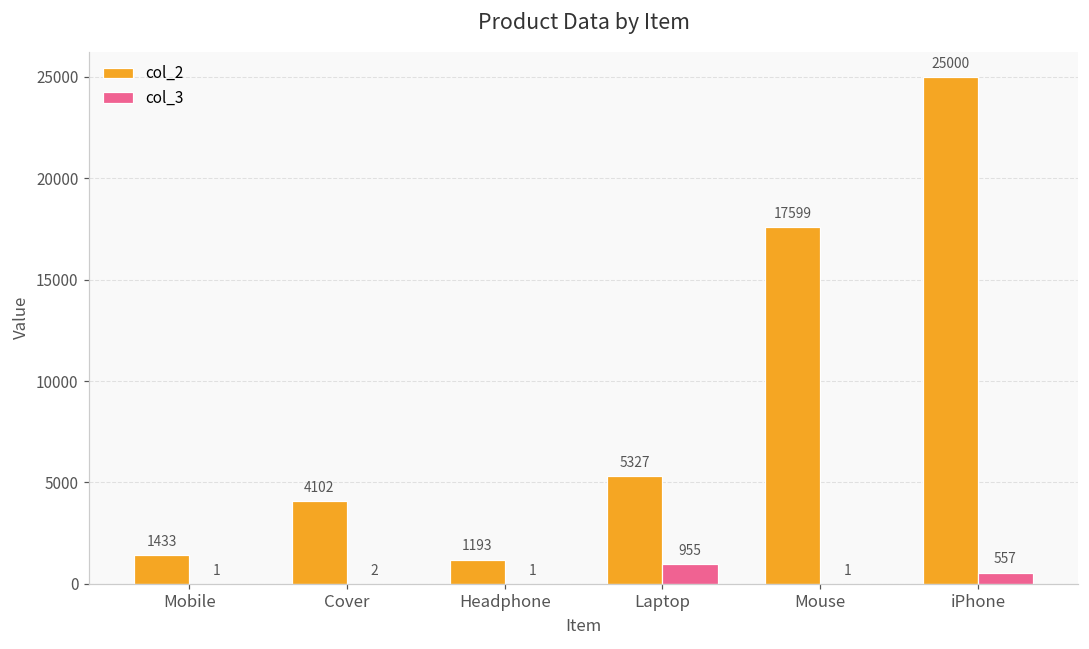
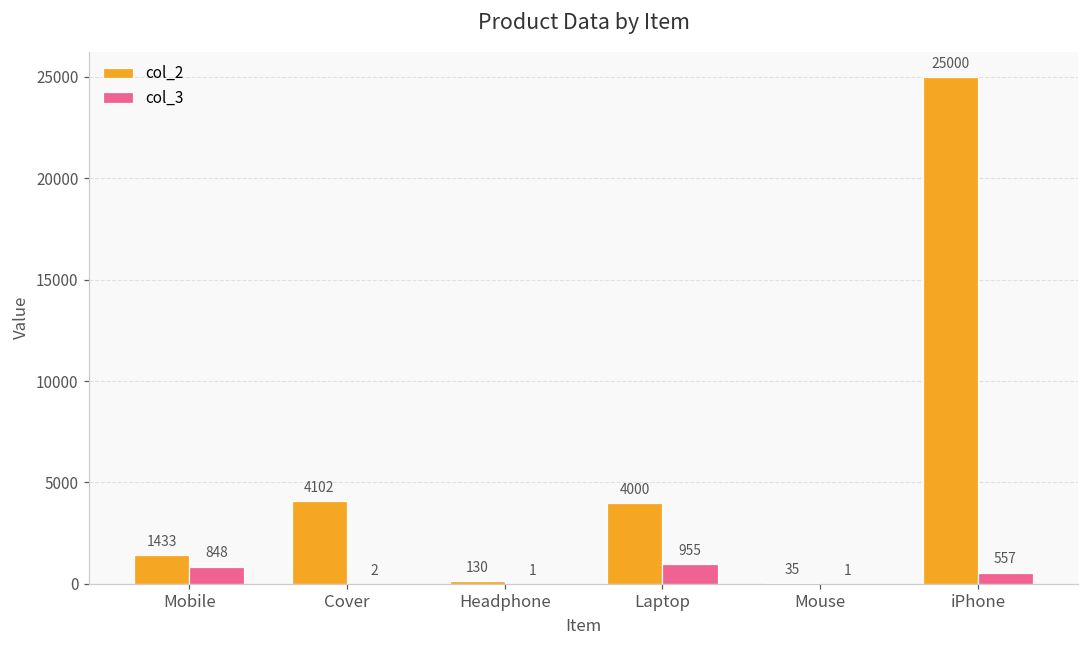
col_3, Mobile: 1 -> 848
col_2, Headphone: 1193 -> 130
col_2, Laptop: 5327 -> 4000
col_2, Mouse: 17599 -> 35
